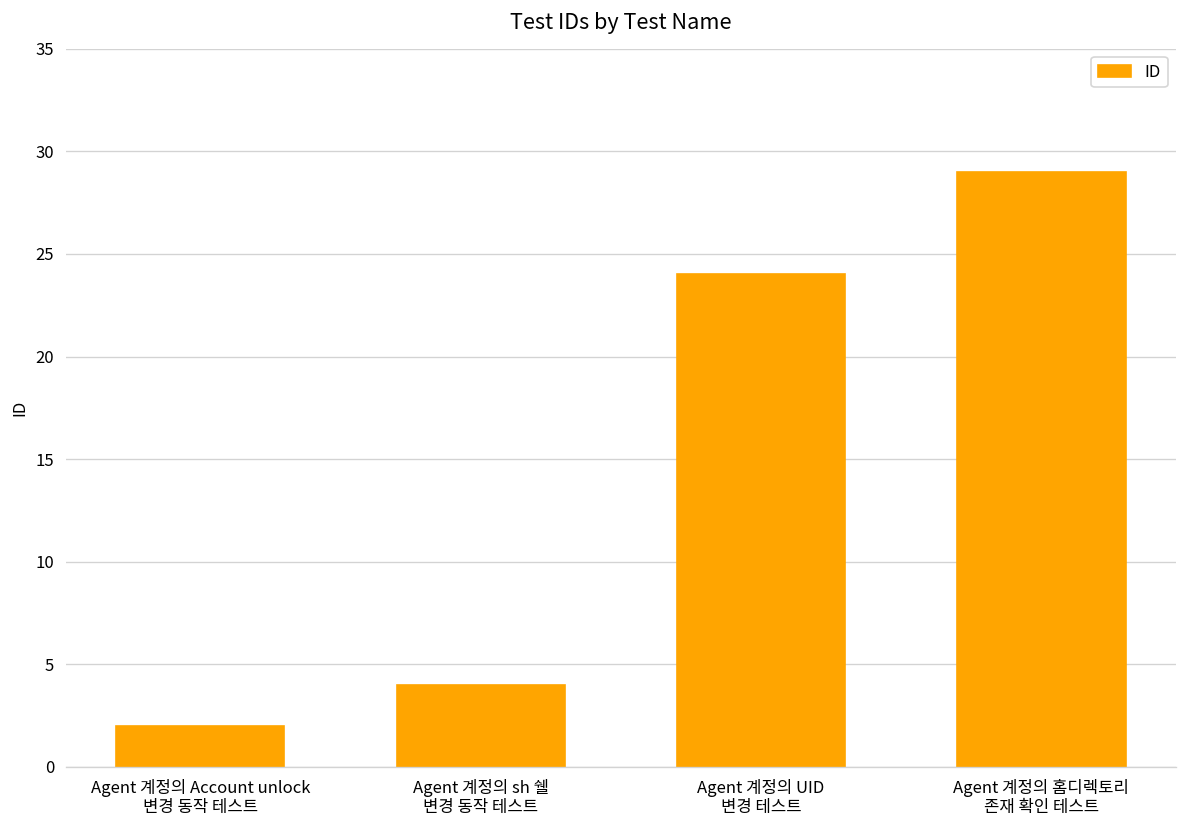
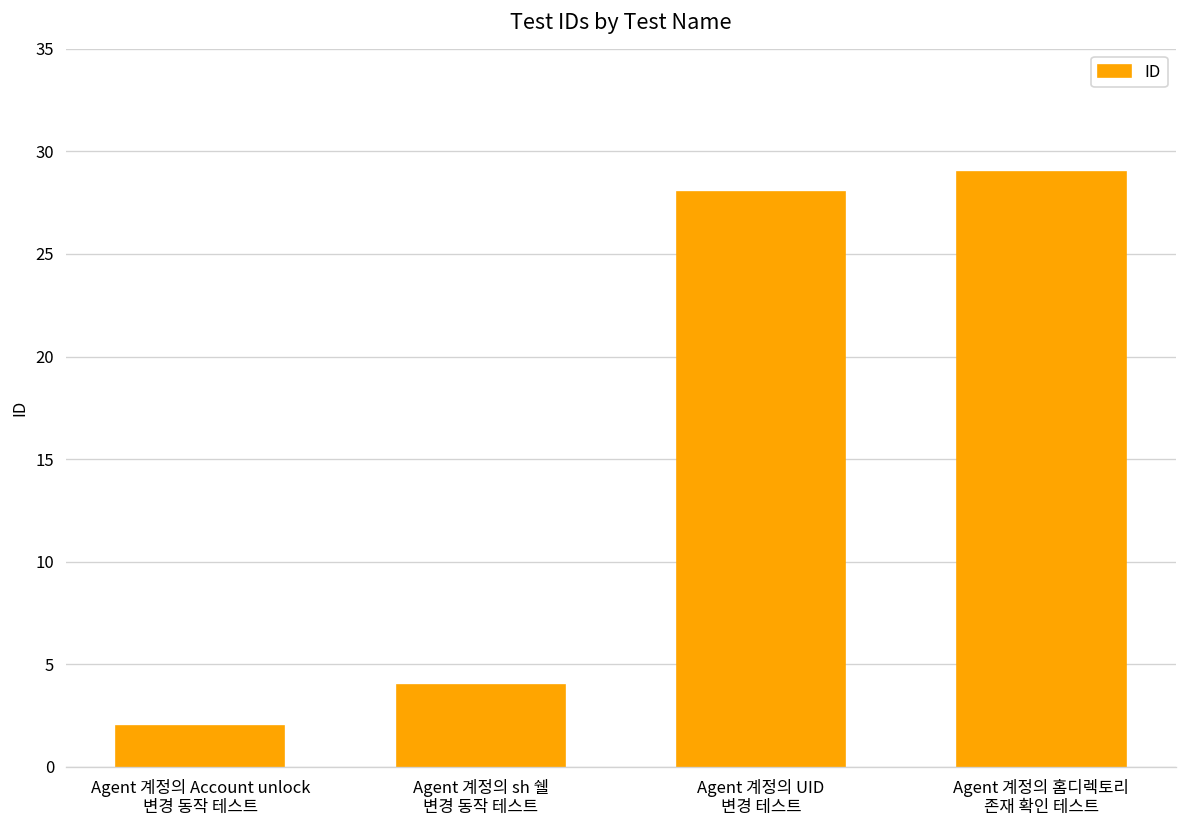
Agent 계정의 UID 변경 테스트: 24 -> 28
